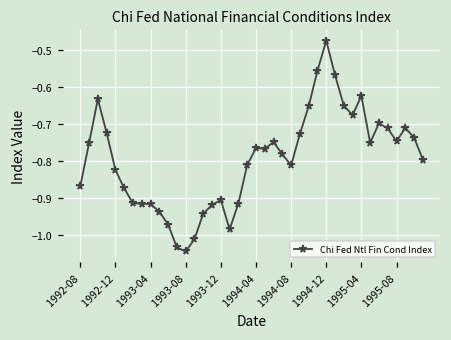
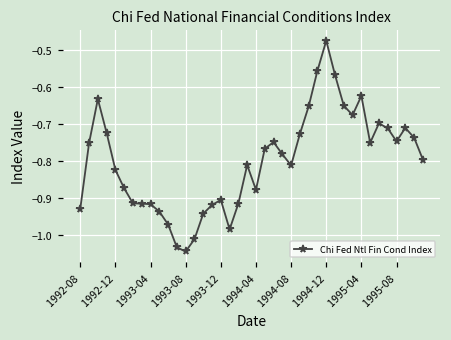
1992-08: -0.87 -> -0.93
1994-04: -0.77 -> -0.88
